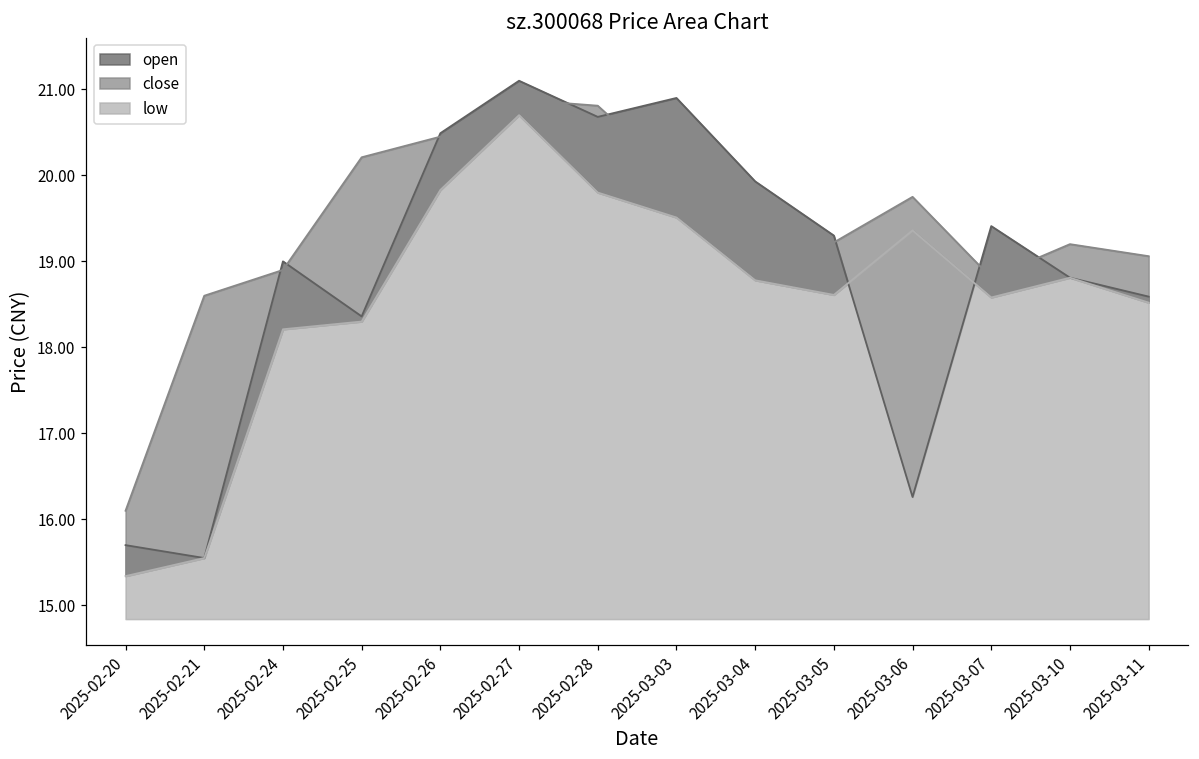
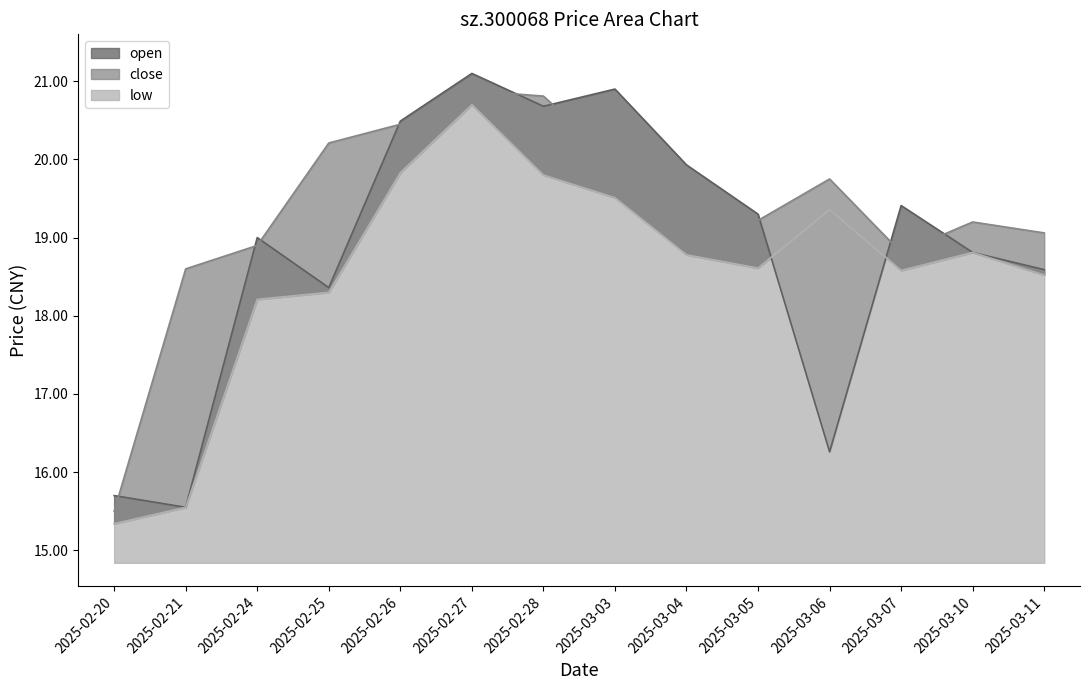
close, 2025-02-20: 16.1 -> 15.5
